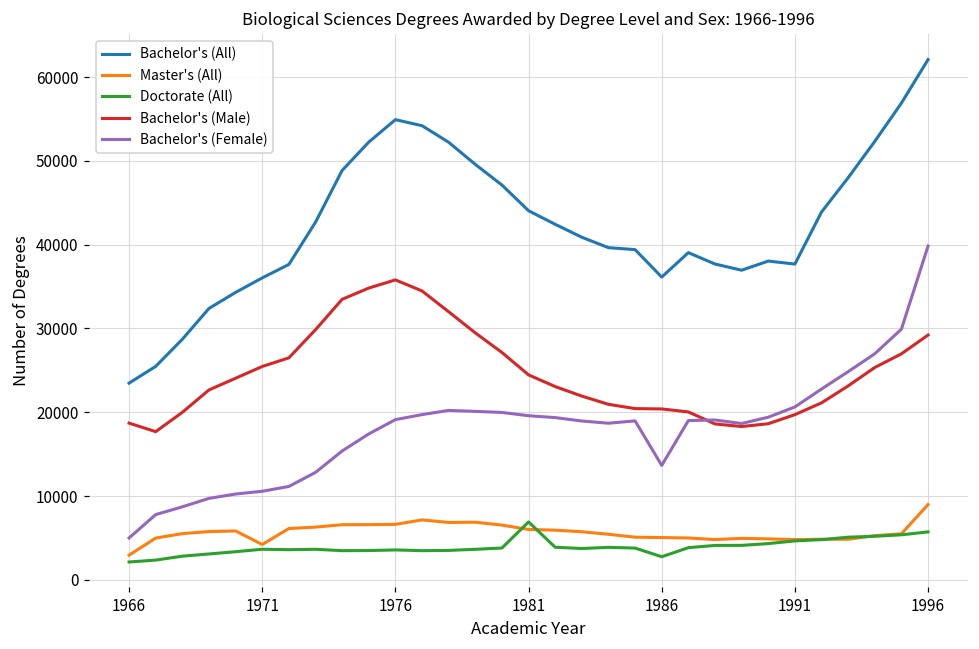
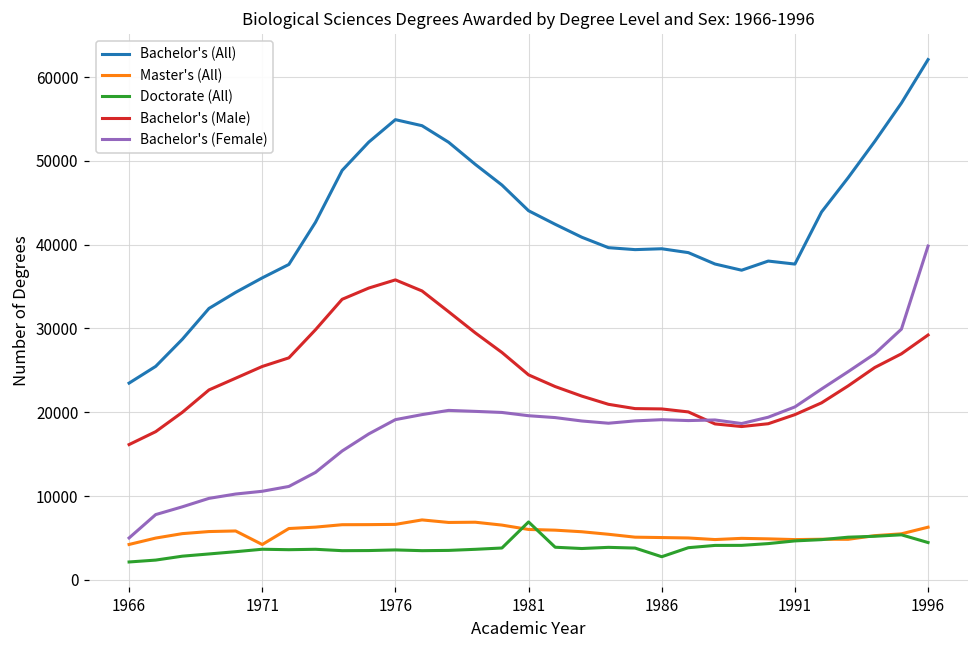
Master's (All), 1966: 3000 -> 4000
Bachelor's (Male), 1966: 19000 -> 16000
Bachelor's (All), 1986: 36000 -> 40000
Bachelor's (Female), 1986: 14000 -> 19000
Master's (All), 1996: 9000 -> 6000
Doctorate (All), 1996: 6000 -> 4000
